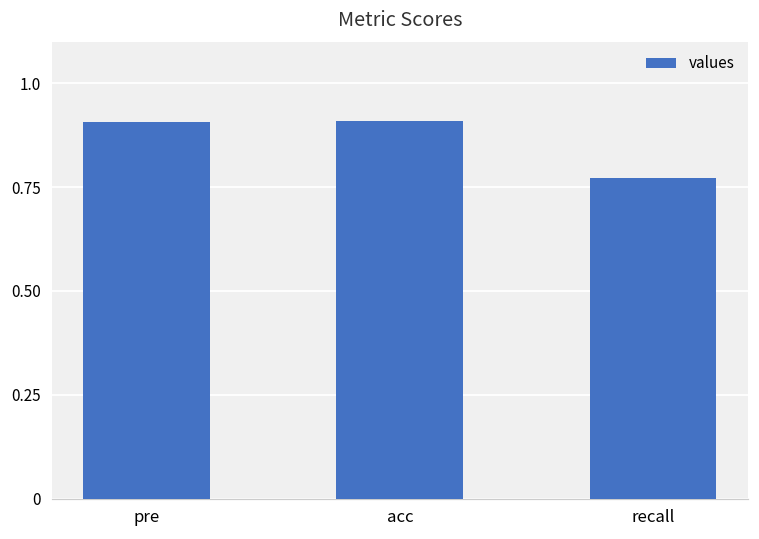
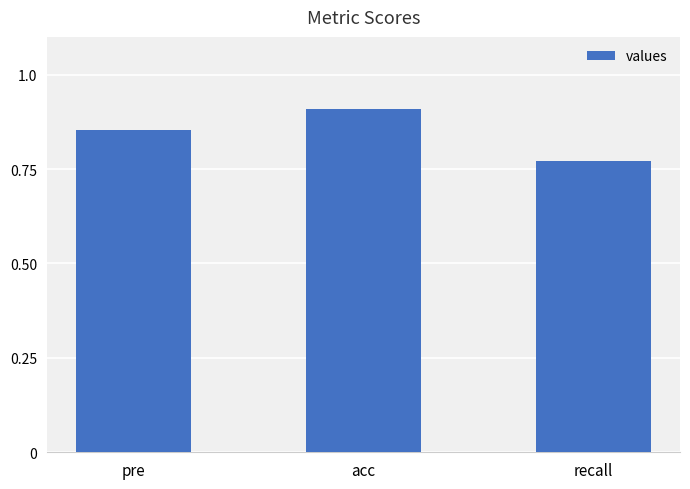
pre: 0.91 -> 0.85
